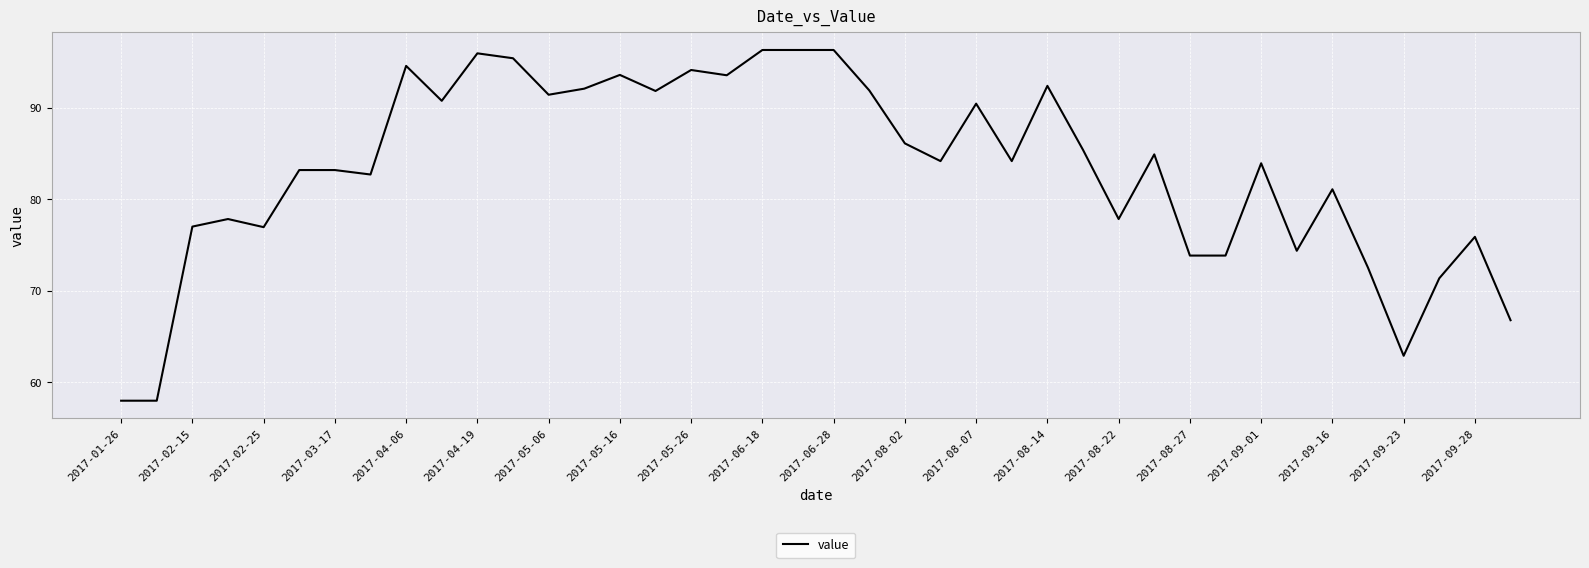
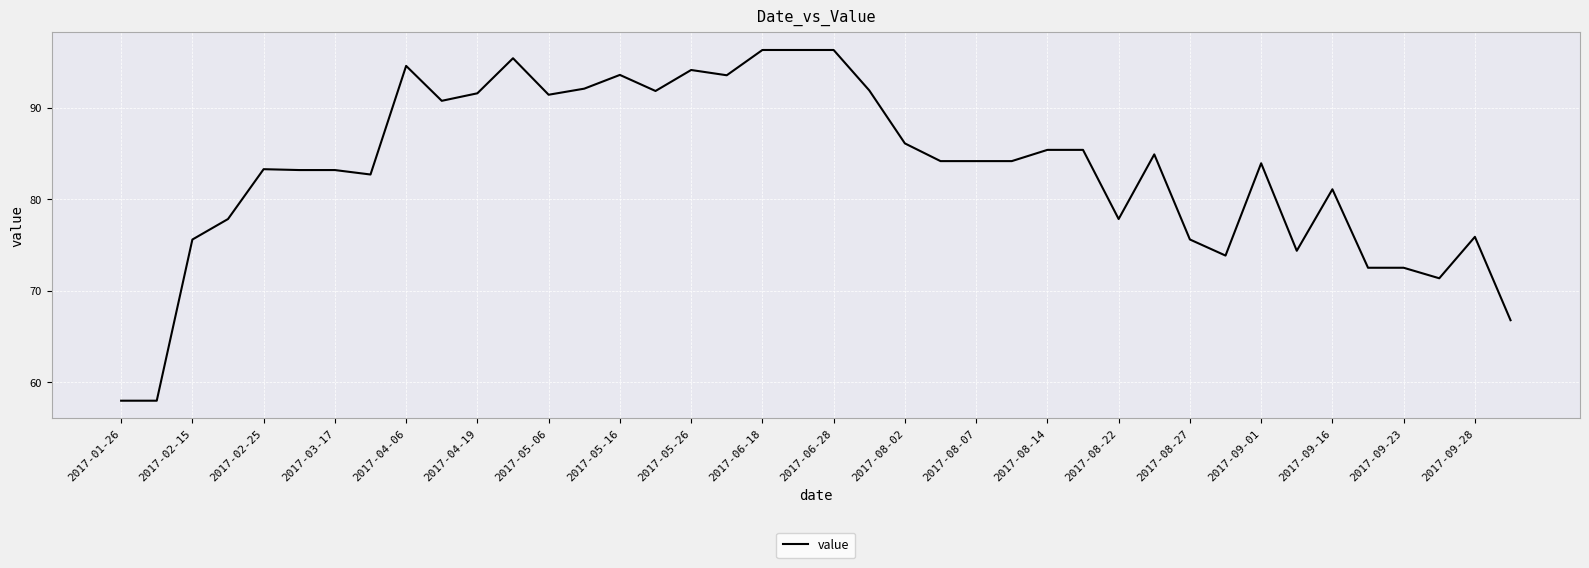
2017-02-15: 77 -> 76
2017-02-25: 77 -> 83
2017-04-19: 96 -> 92
2017-08-07: 90 -> 84
2017-08-14: 92 -> 85
2017-08-27: 74 -> 76
2017-09-23: 63 -> 72
